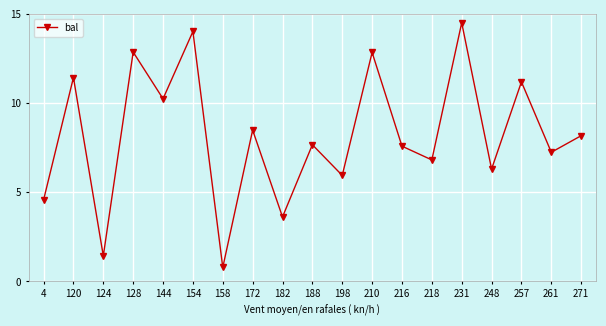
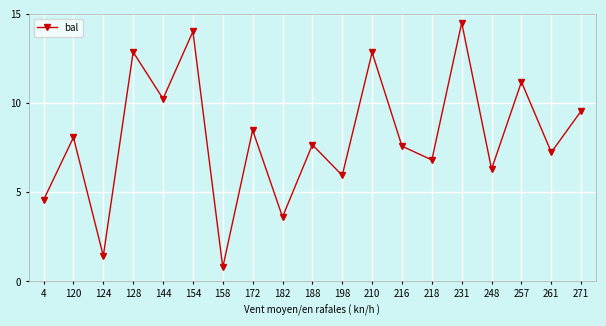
120: 11.4 -> 8.1
271: 8.2 -> 9.6
